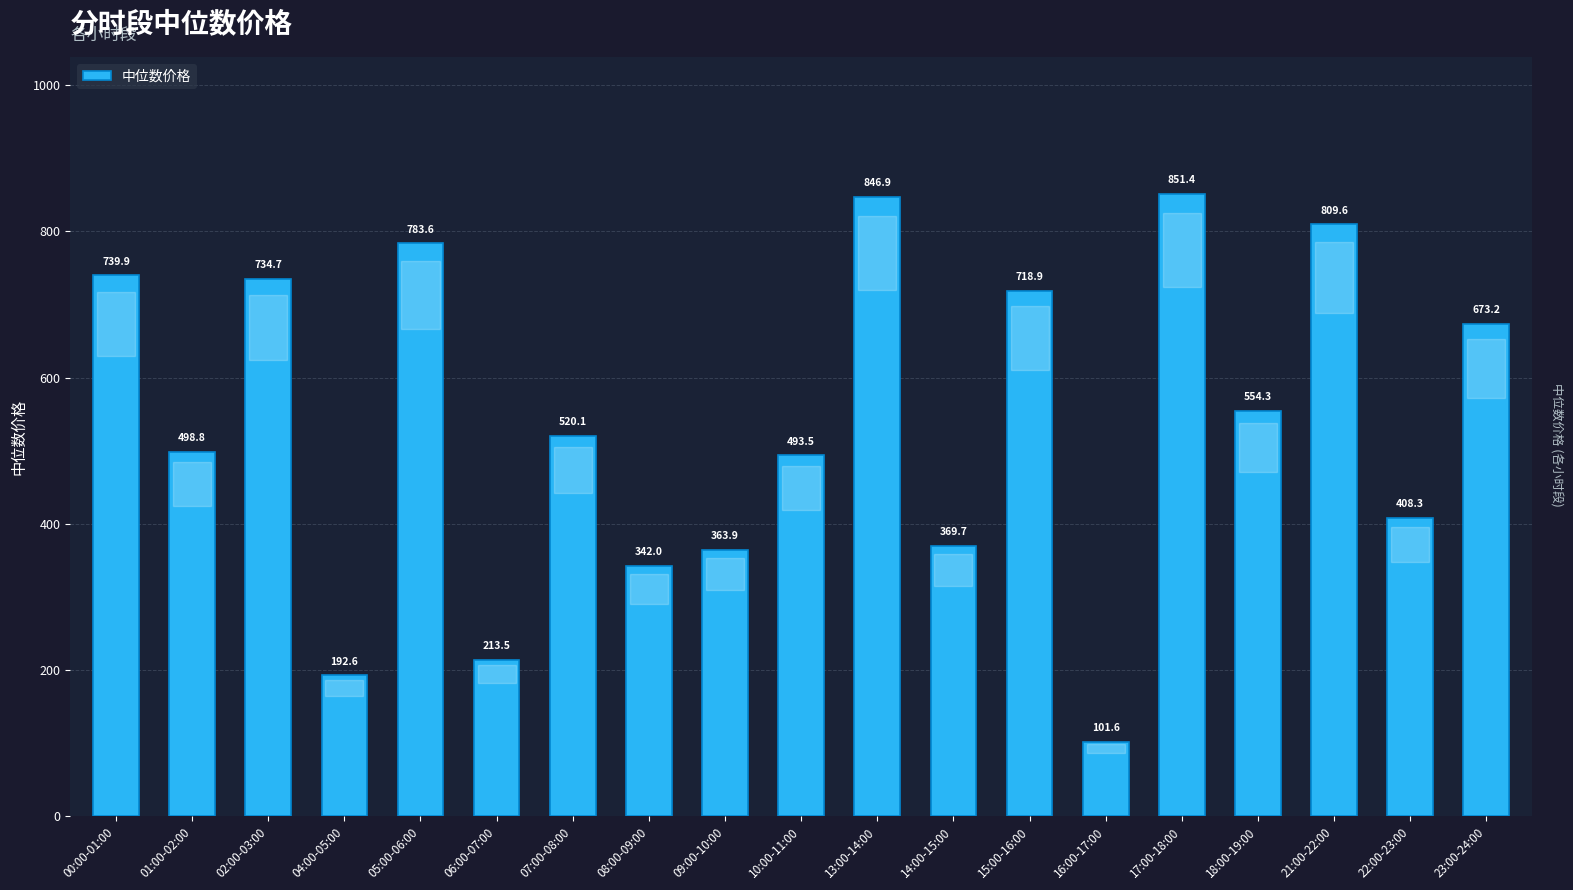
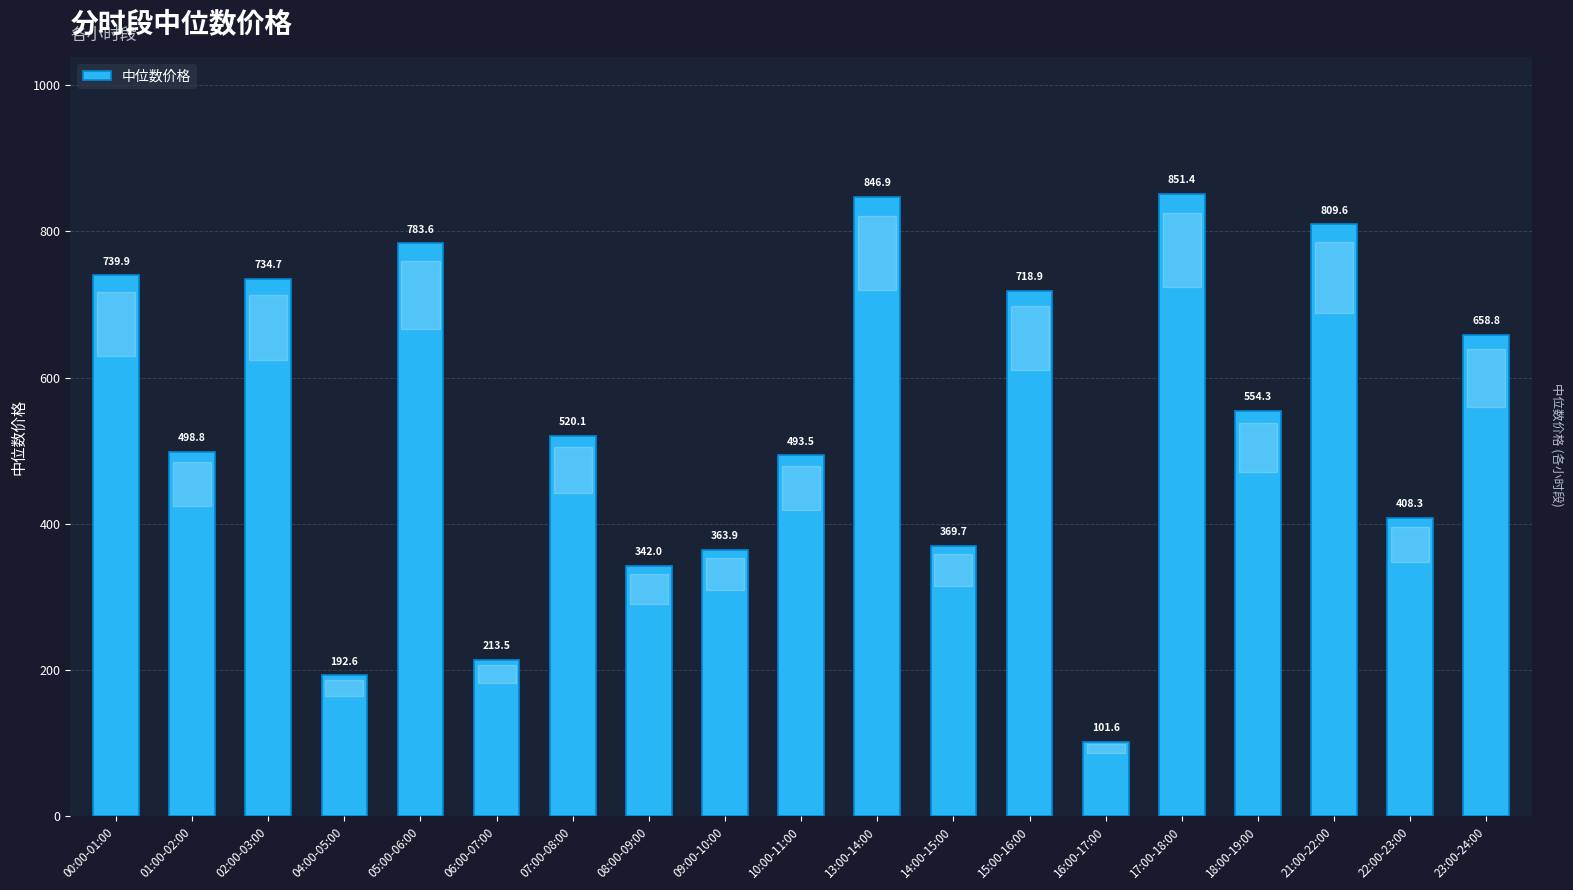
23:00-24:00: 673.2 -> 658.8
